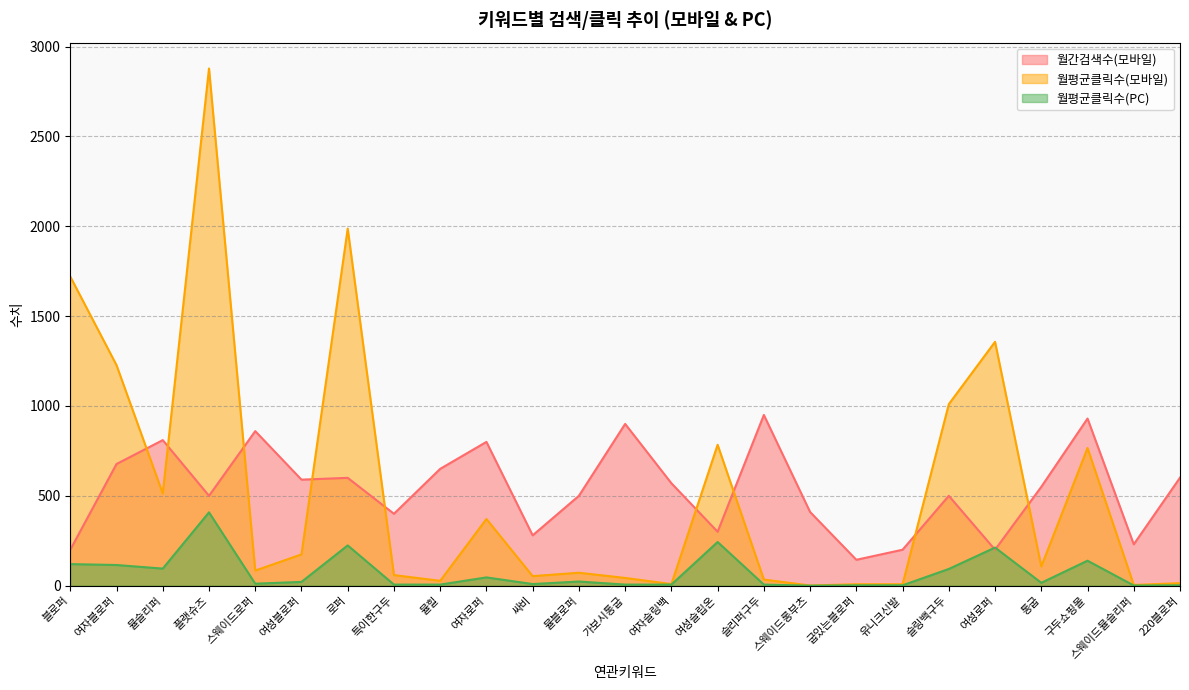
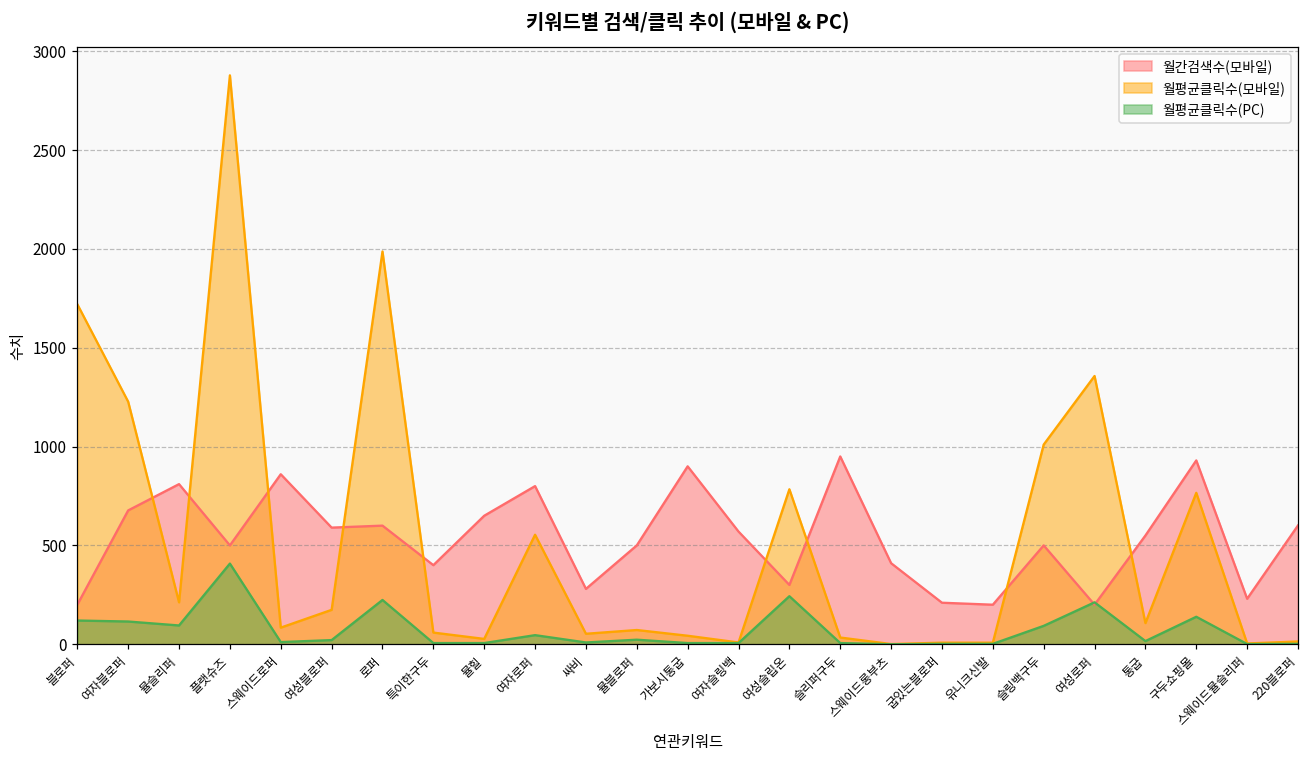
월평균클릭수(모바일), 뮬슬리퍼: 510 -> 210
월평균클릭수(모바일), 여자로퍼: 370 -> 550
월간검색수(모바일), 굽있는블로퍼: 140 -> 210
